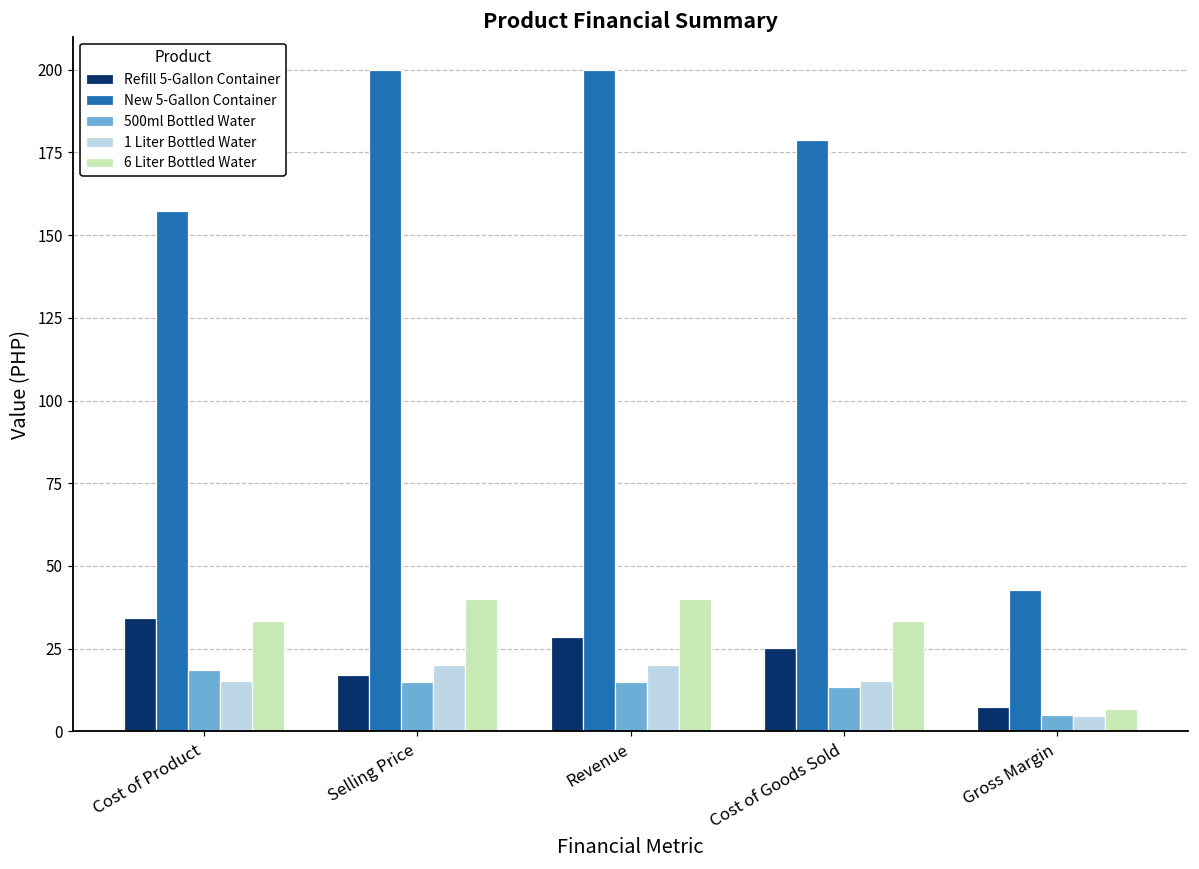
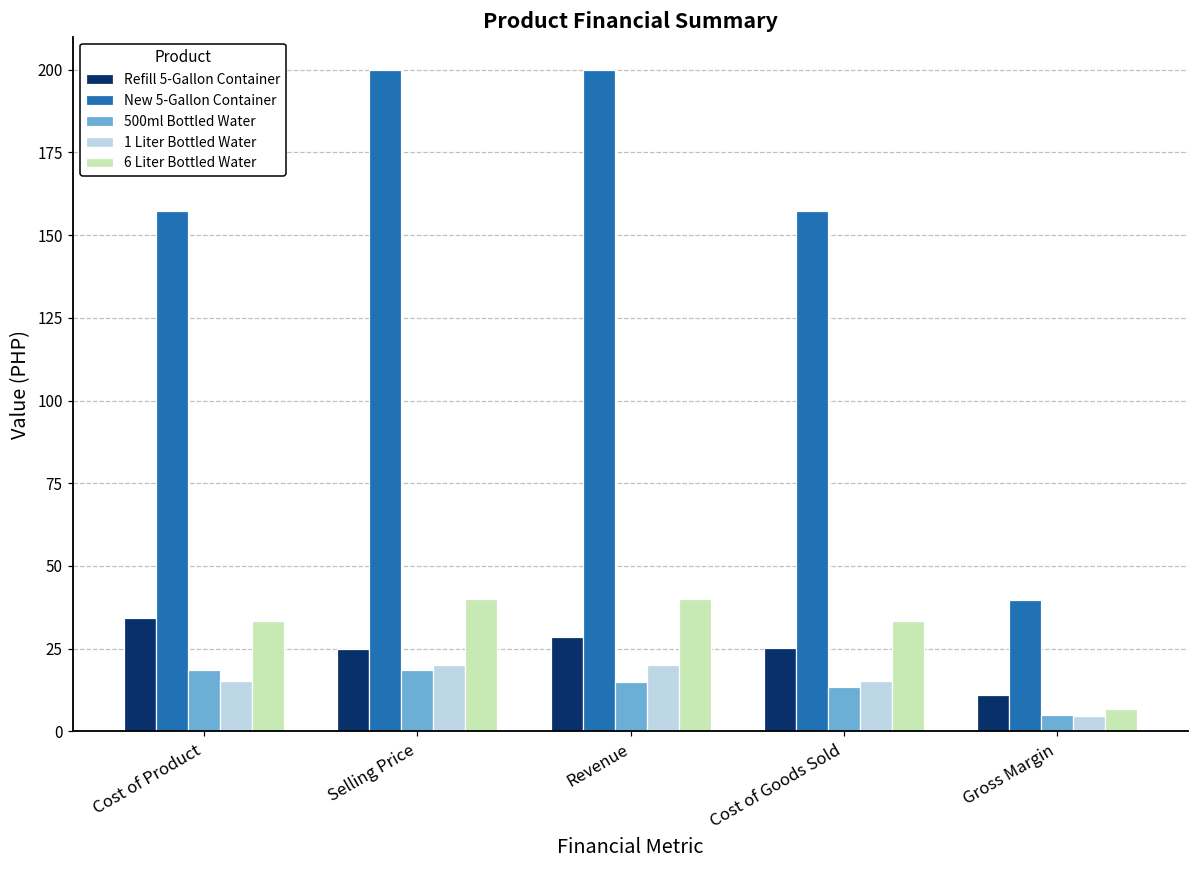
Refill 5-Gallon Container, Selling Price: 17 -> 25
500ml Bottled Water, Selling Price: 15 -> 19
New 5-Gallon Container, Cost of Goods Sold: 179 -> 157
Refill 5-Gallon Container, Gross Margin: 7 -> 11
New 5-Gallon Container, Gross Margin: 43 -> 40
